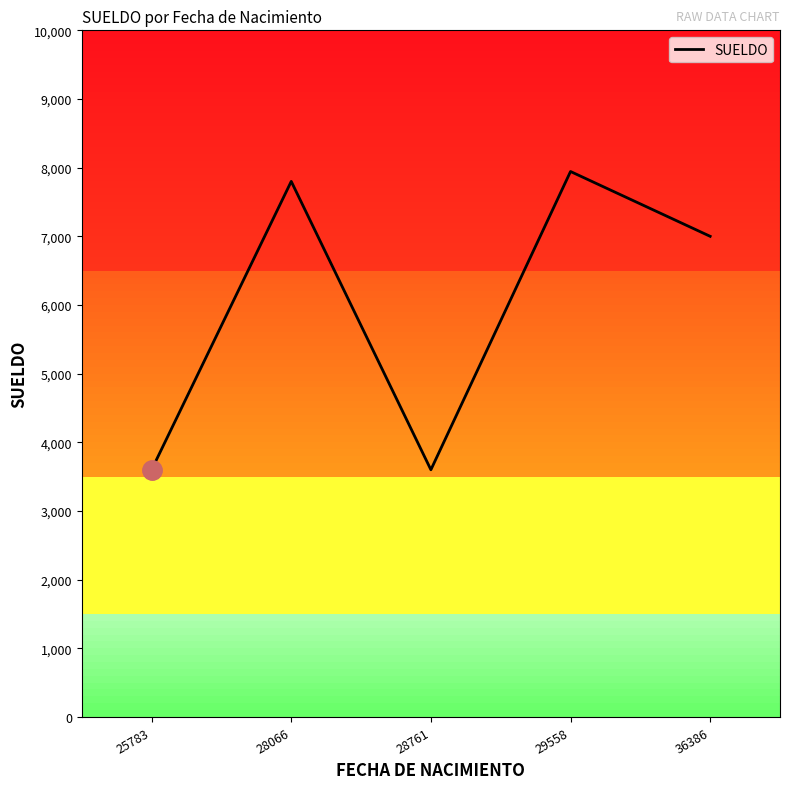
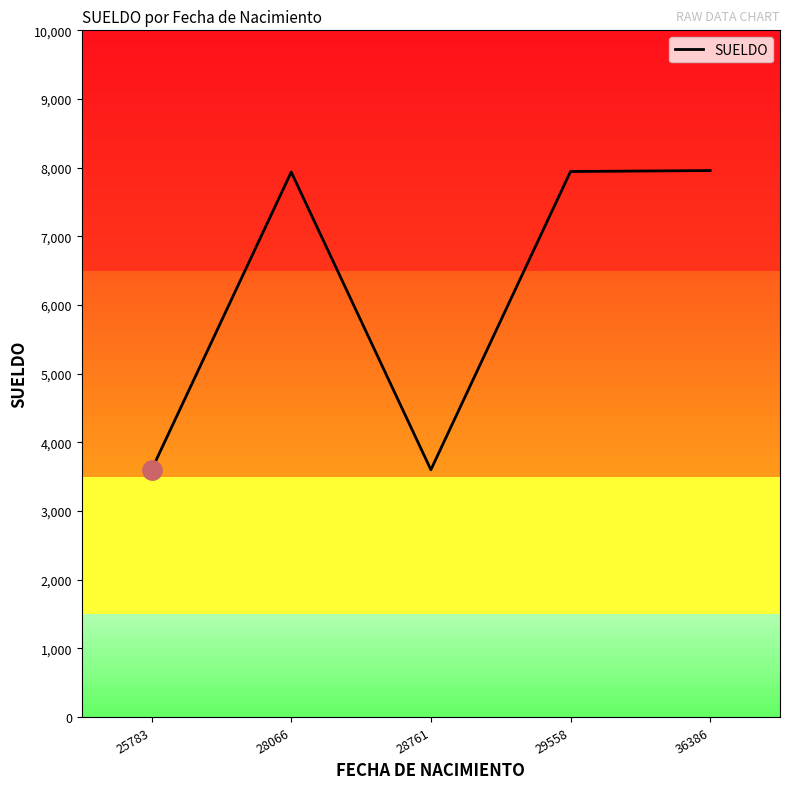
SUELDO, 28066: 7,800 -> 7,900
SUELDO, 36386: 7,000 -> 8,000
